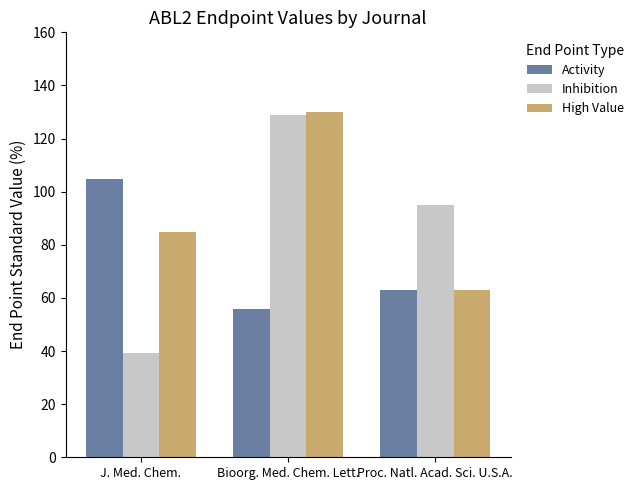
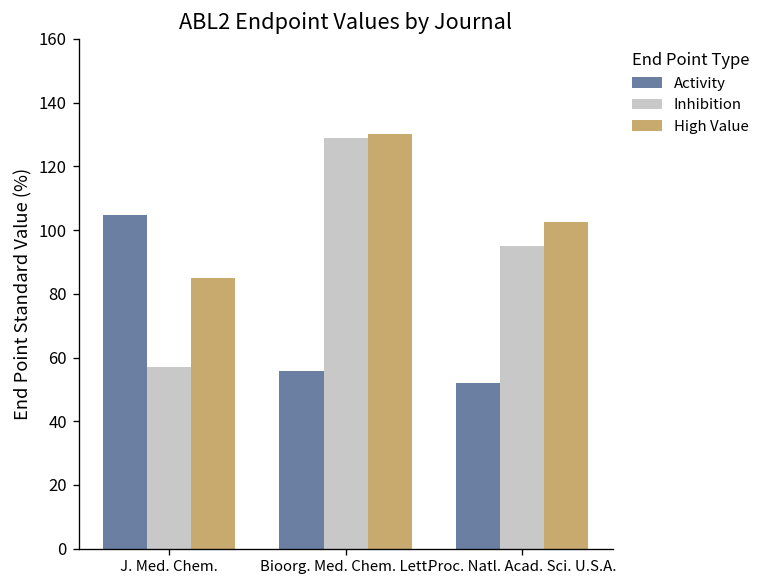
Inhibition, J. Med. Chem.: 39 -> 57
Activity, Proc. Natl. Acad. Sci. U.S.A.: 63 -> 52
High Value, Proc. Natl. Acad. Sci. U.S.A.: 63 -> 103
